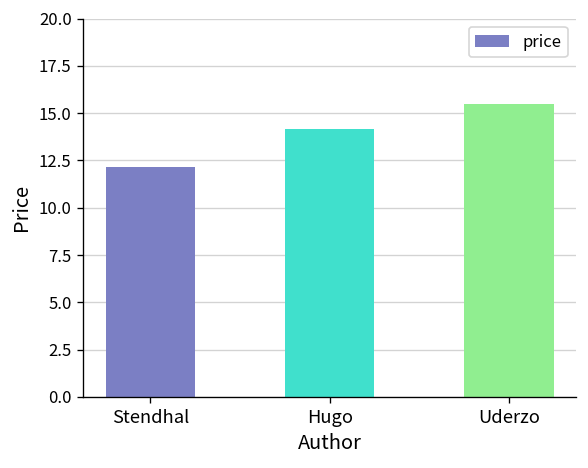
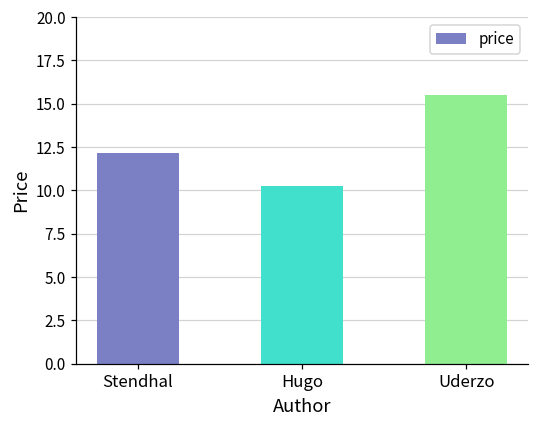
Hugo: 14.2 -> 10.3
